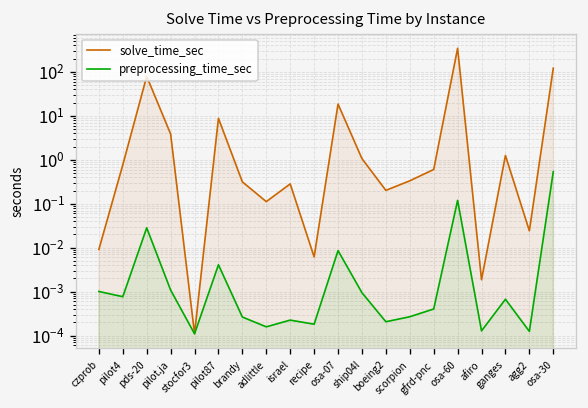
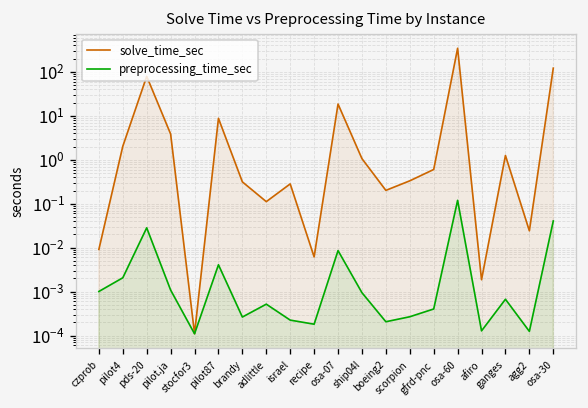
solve_time_sec, pilot4: 0.8 -> 2
preprocessing_time_sec, pilot4: 0.0008 -> 0.002
preprocessing_time_sec, adlittle: 0.00016 -> 0.0005
preprocessing_time_sec, osa-30: 0.5 -> 0.04
